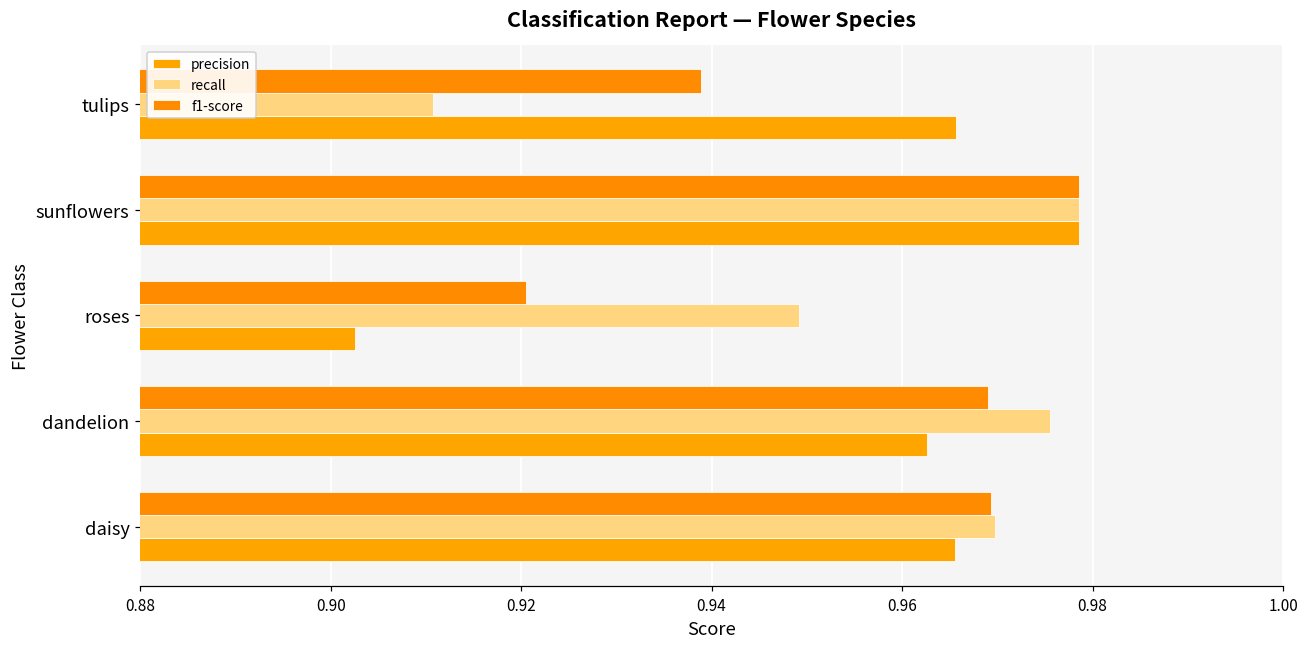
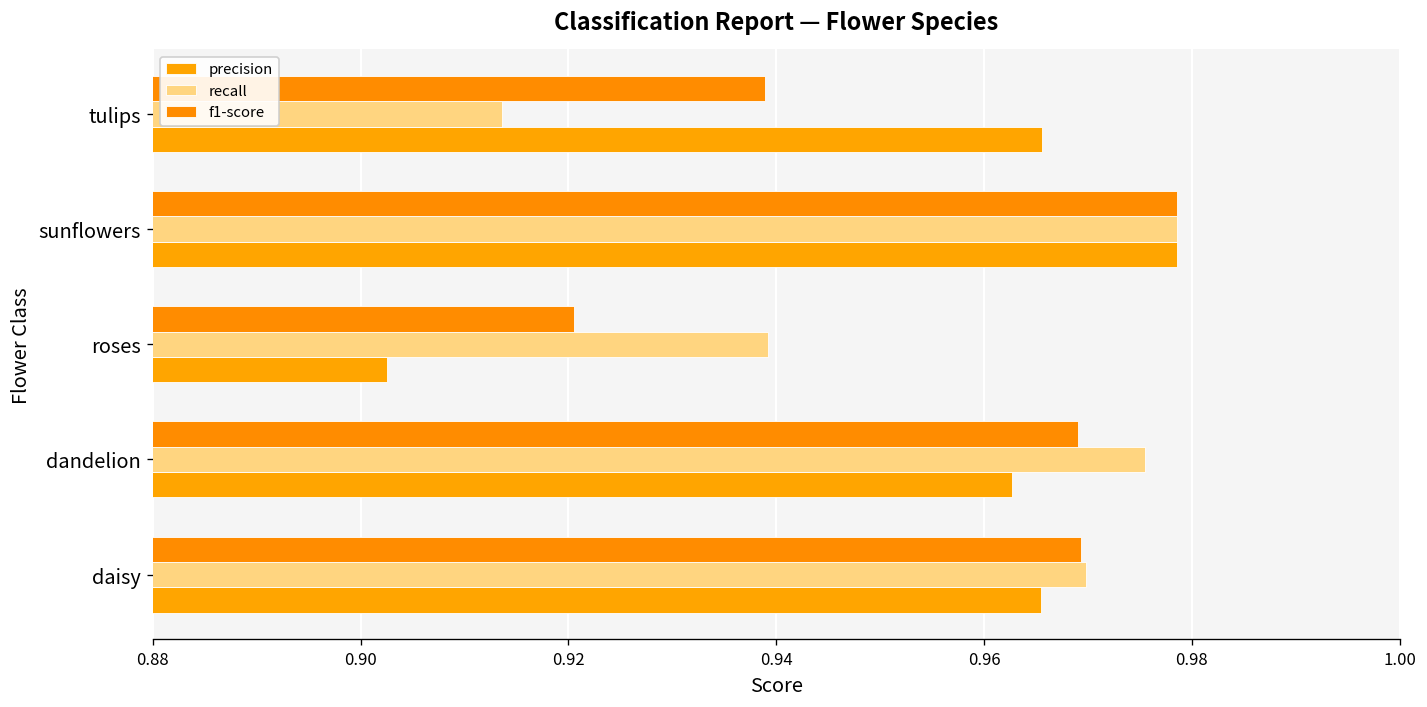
recall, tulips: 0.911 -> 0.914
recall, roses: 0.949 -> 0.939
